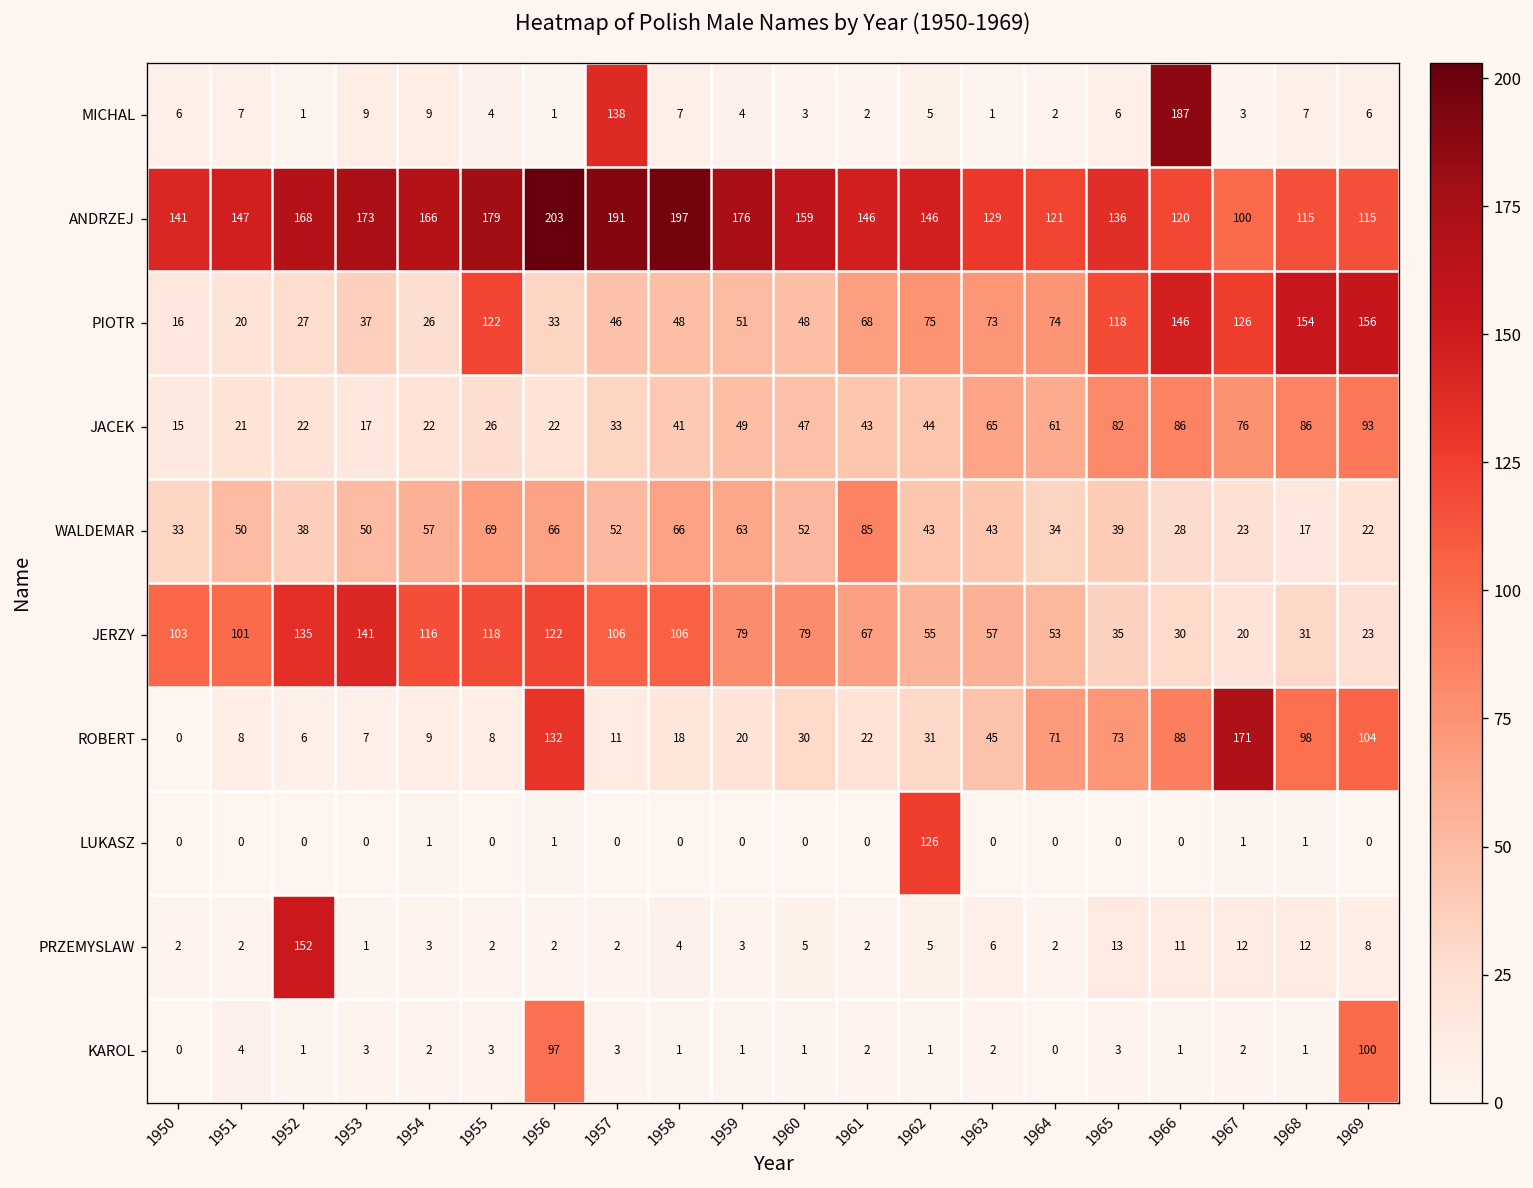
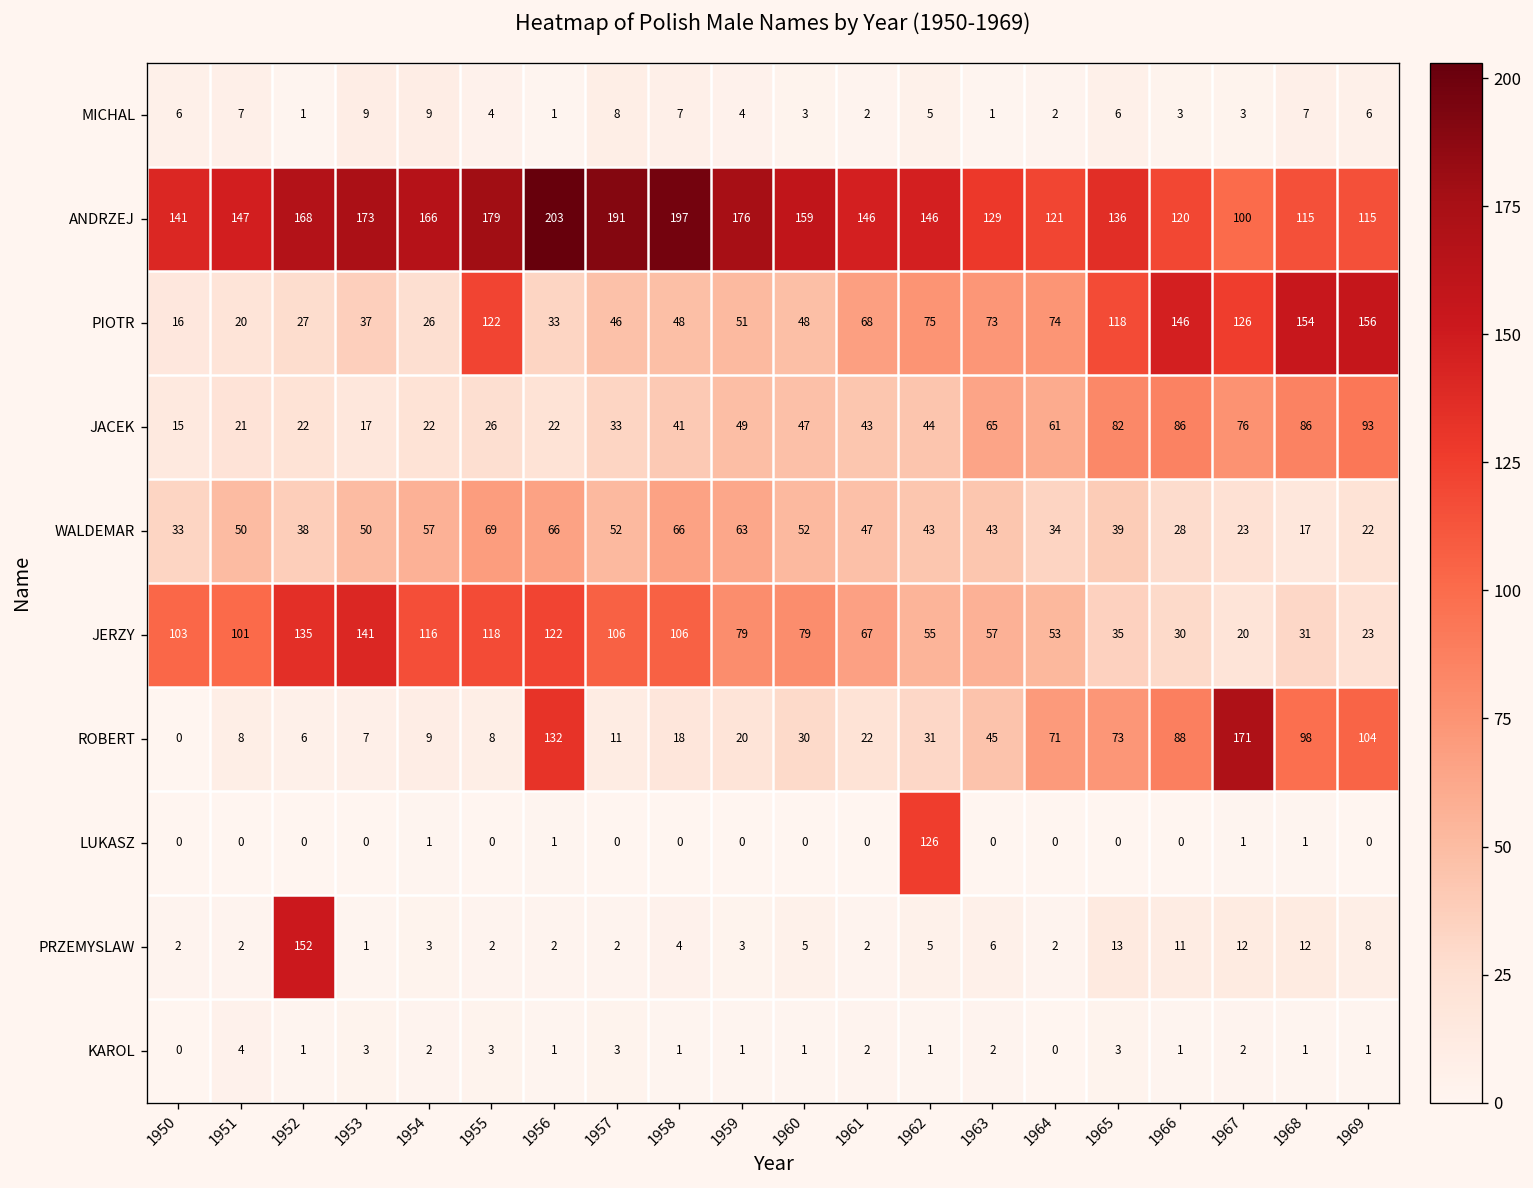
MICHAL, 1957: 138 -> 8
MICHAL, 1966: 187 -> 3
WALDEMAR, 1961: 85 -> 47
KAROL, 1956: 97 -> 1
KAROL, 1969: 100 -> 1
